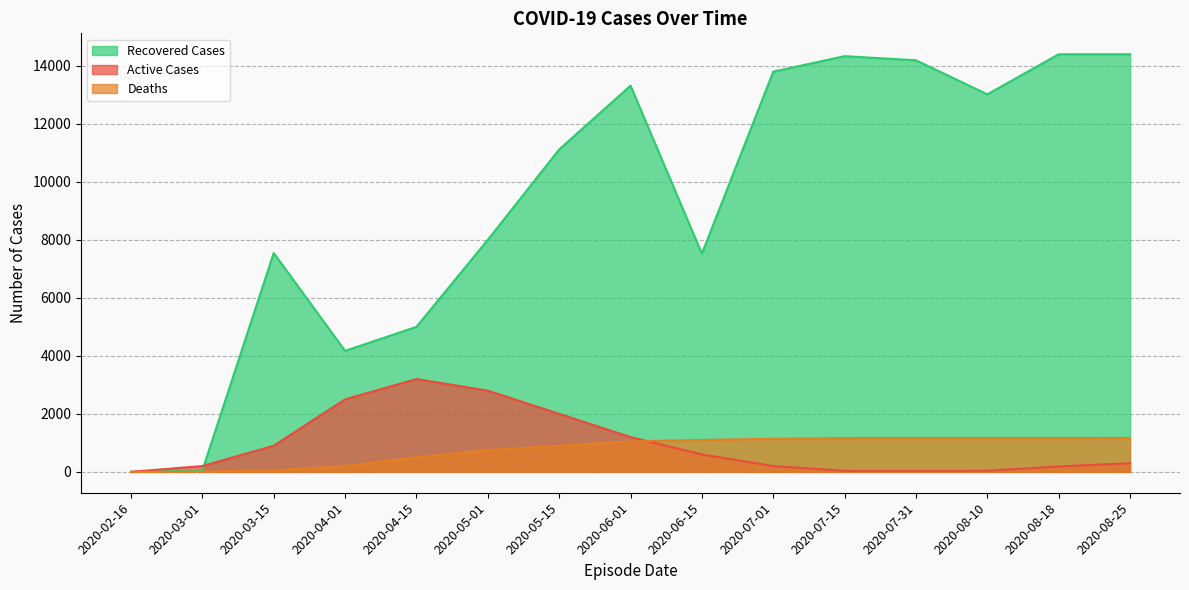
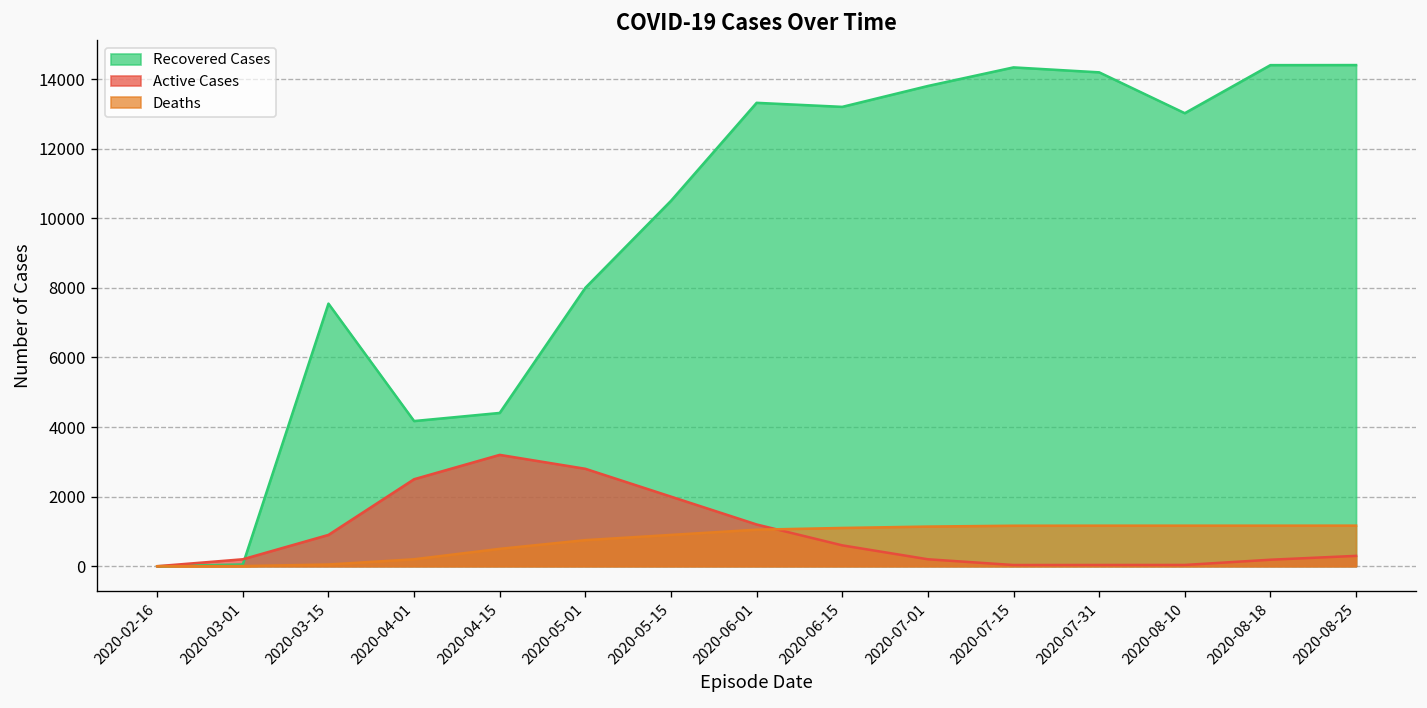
Recovered Cases, 2020-04-15: 5000 -> 4400
Recovered Cases, 2020-05-15: 11100 -> 10500
Recovered Cases, 2020-06-15: 7500 -> 13200
